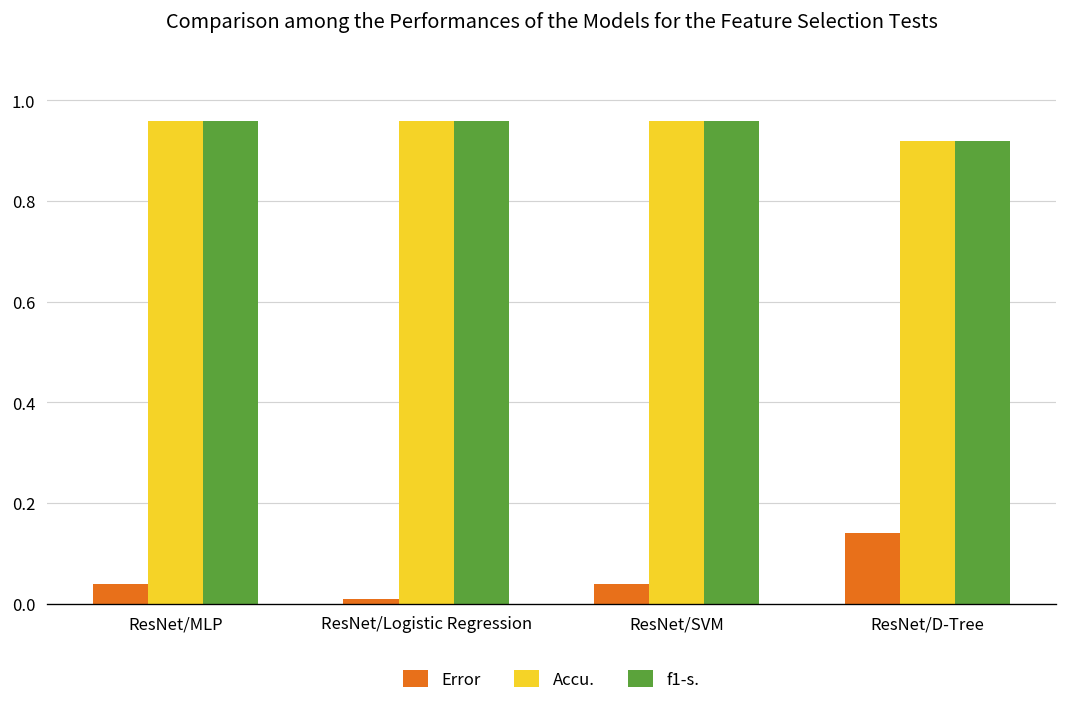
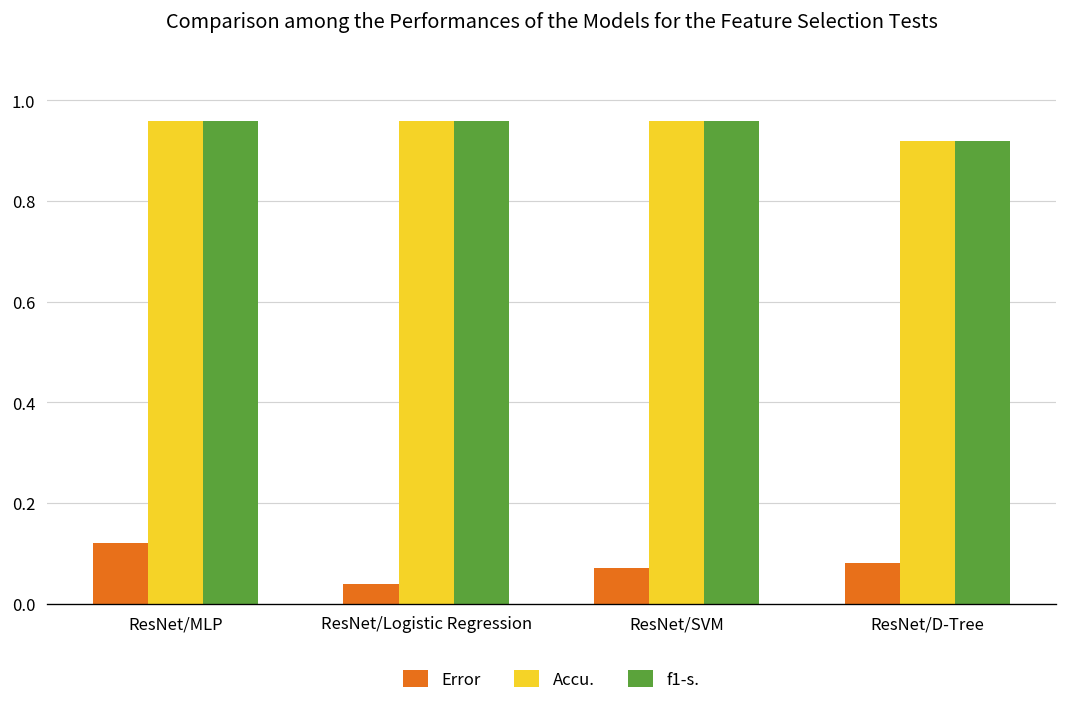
Error, ResNet/MLP: 0.04 -> 0.12
Error, ResNet/Logistic Regression: 0.01 -> 0.04
Error, ResNet/SVM: 0.04 -> 0.07
Error, ResNet/D-Tree: 0.14 -> 0.08
